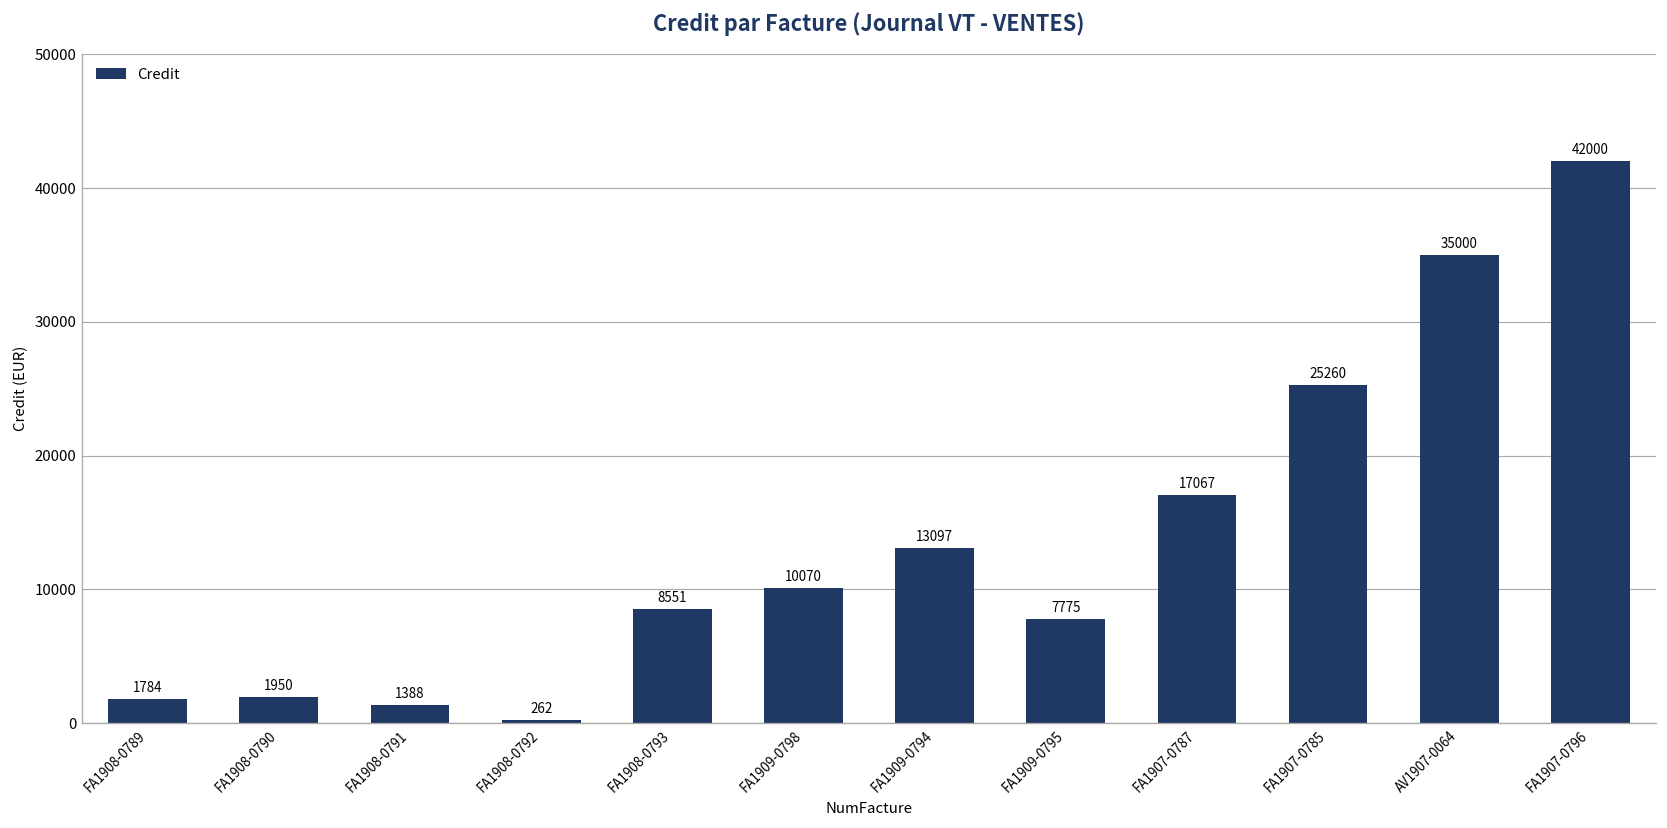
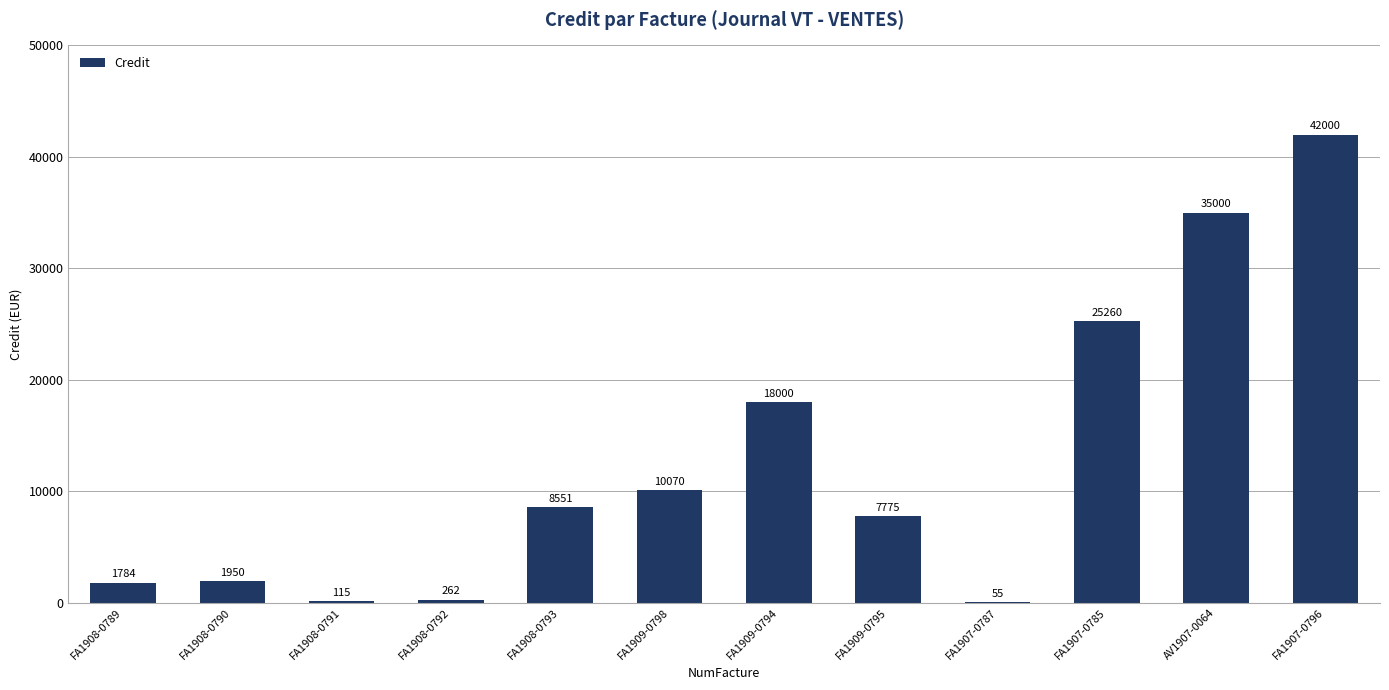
FA1908-0791: 1388 -> 115
FA1909-0794: 13097 -> 18000
FA1907-0787: 17067 -> 55
